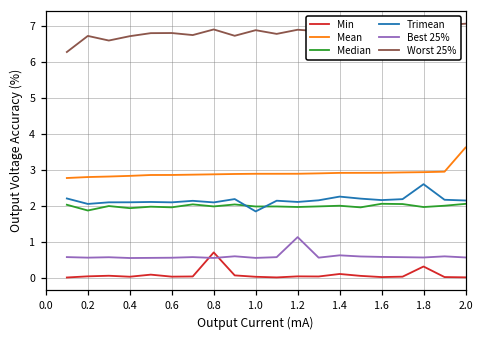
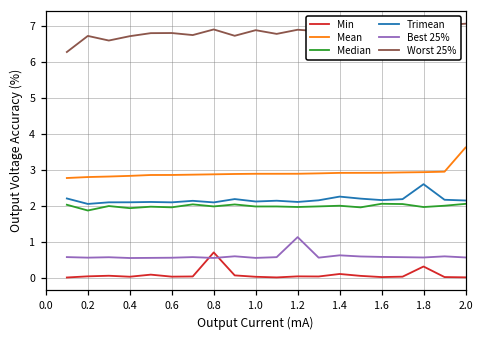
Trimean, 1.0: 1.8 -> 2.1
